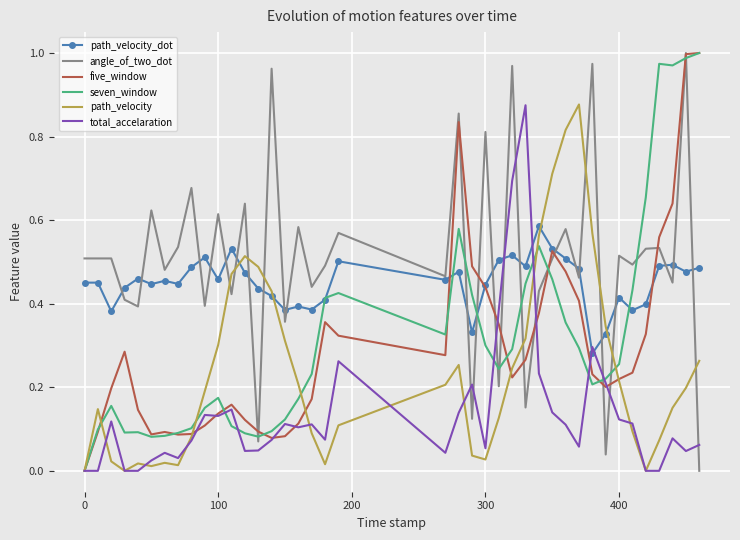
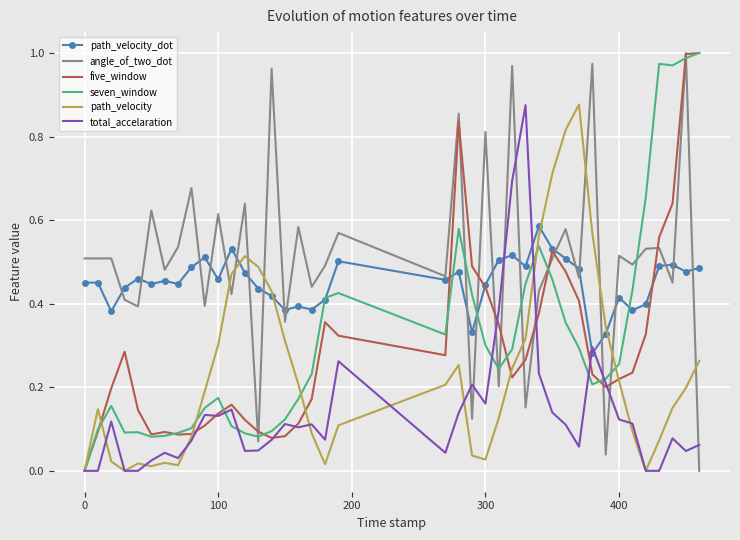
total_accelaration, 300: 0.05 -> 0.16
